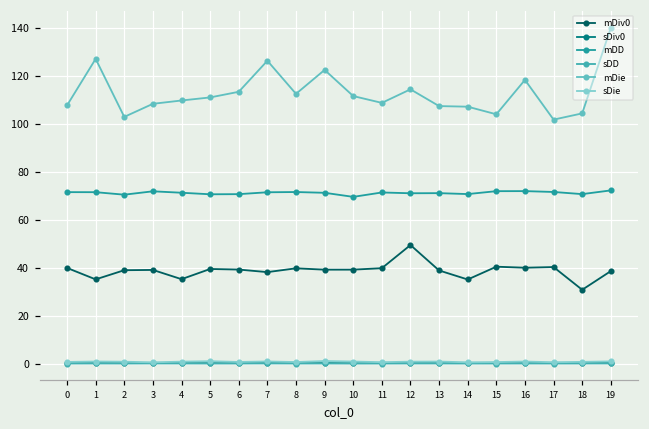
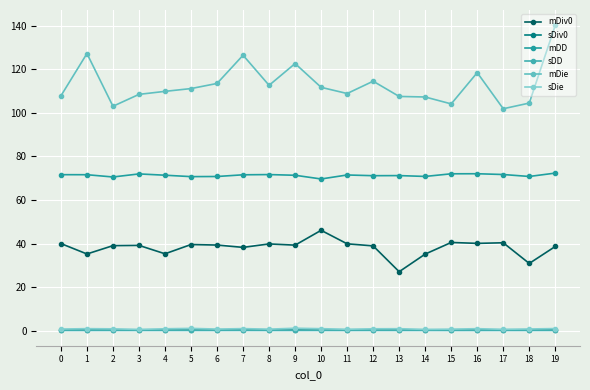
mDiv0, 10: 39 -> 46
mDiv0, 12: 50 -> 39
mDiv0, 13: 39 -> 27
